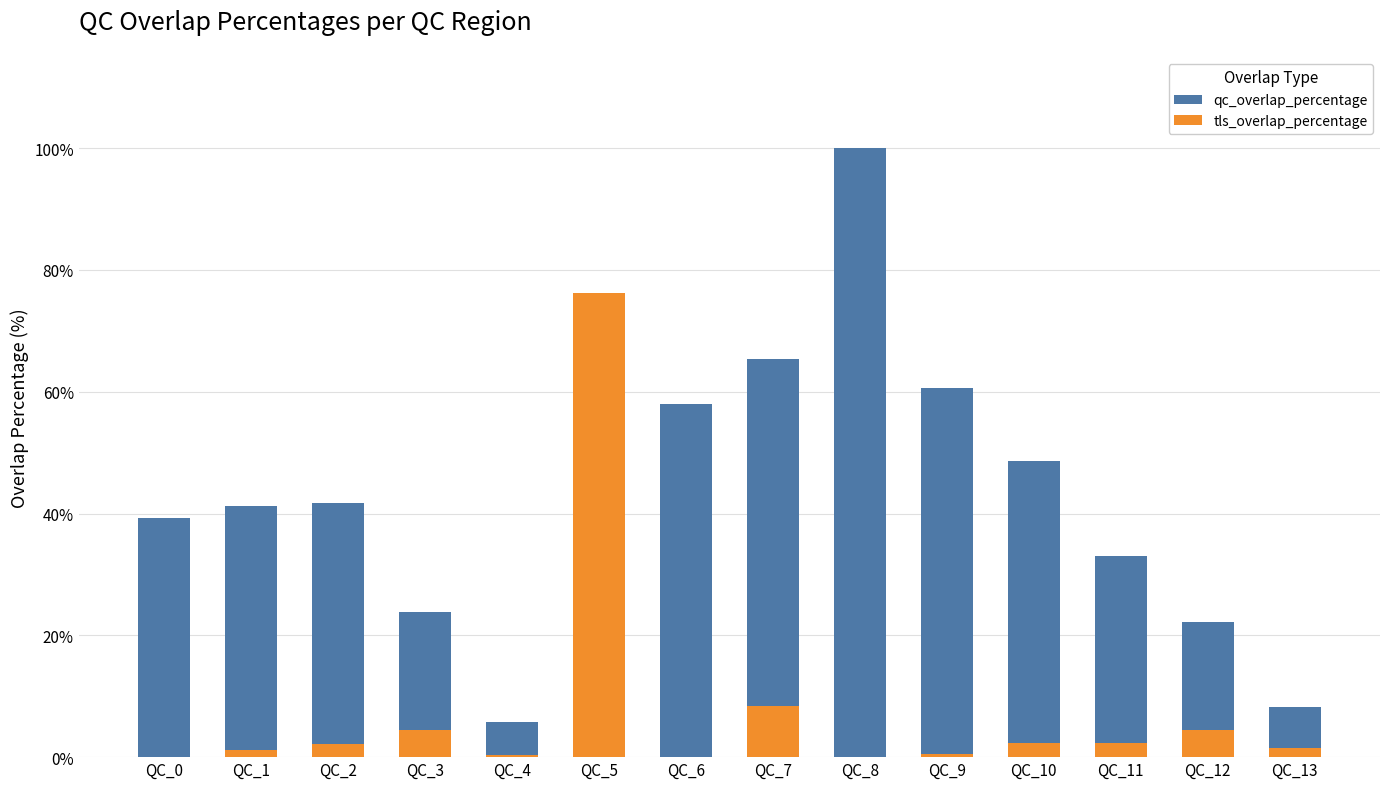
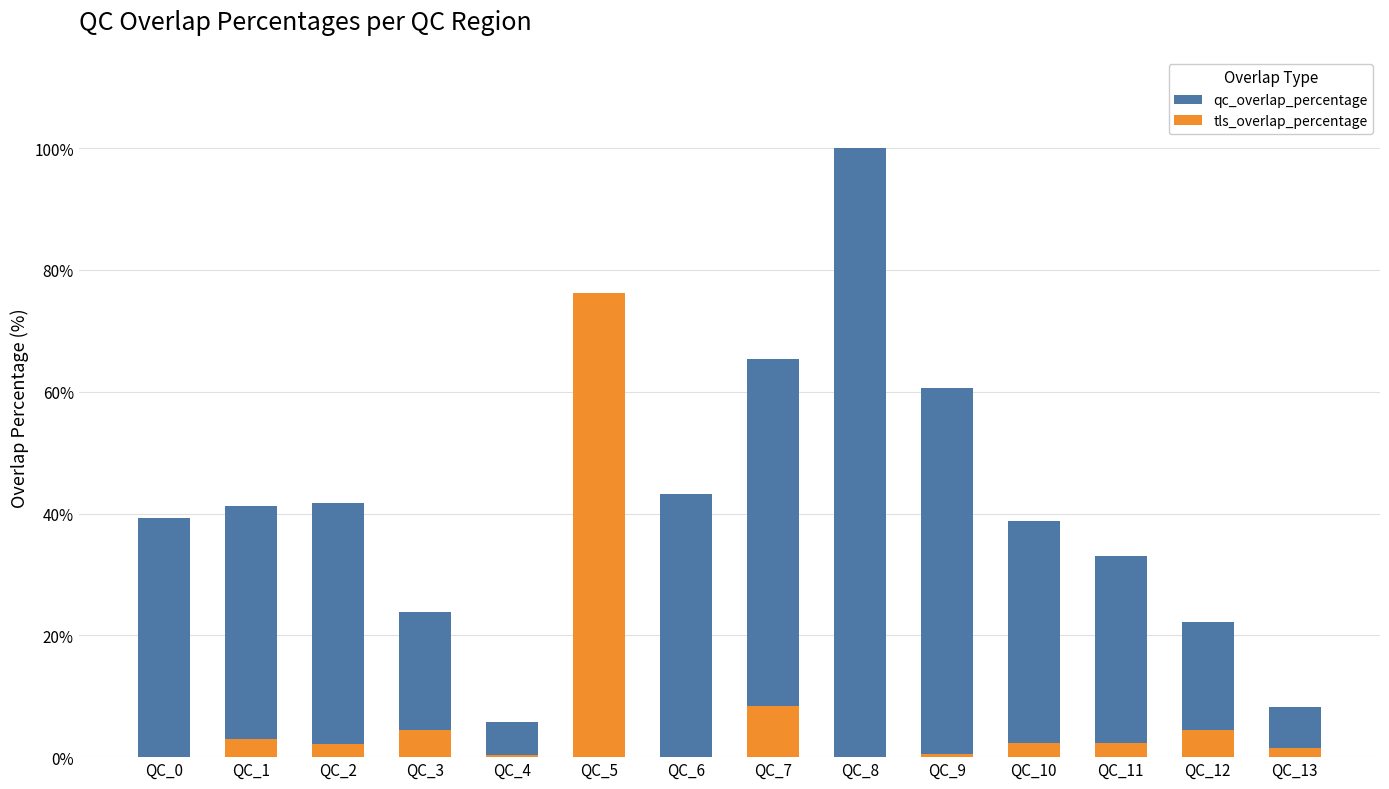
tls_overlap_percentage, QC_1: 1% -> 3%
qc_overlap_percentage, QC_6: 58% -> 43%
qc_overlap_percentage, QC_10: 49% -> 39%
